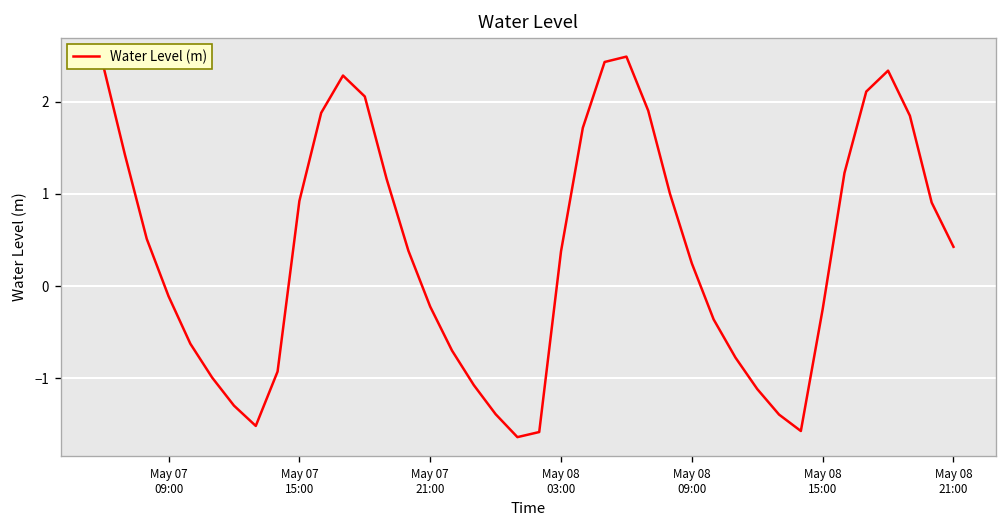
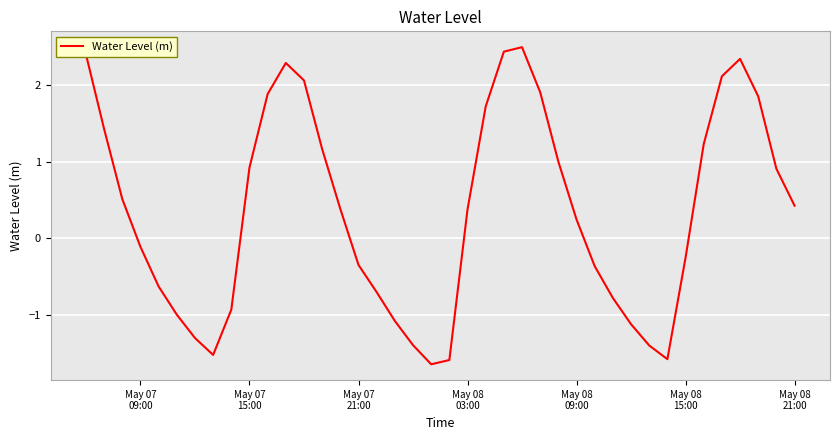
May 07 21:00: -0.2 -> -0.3
